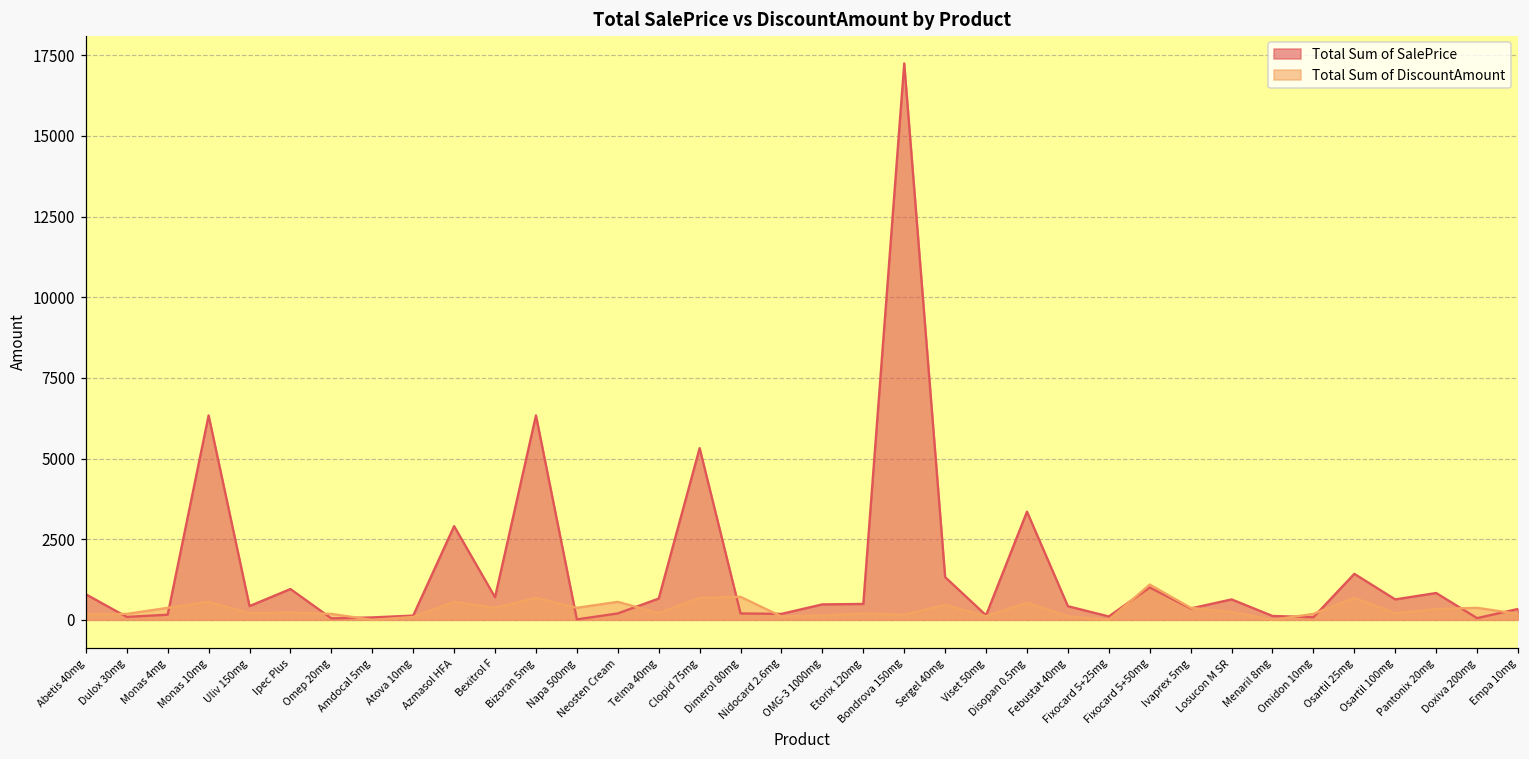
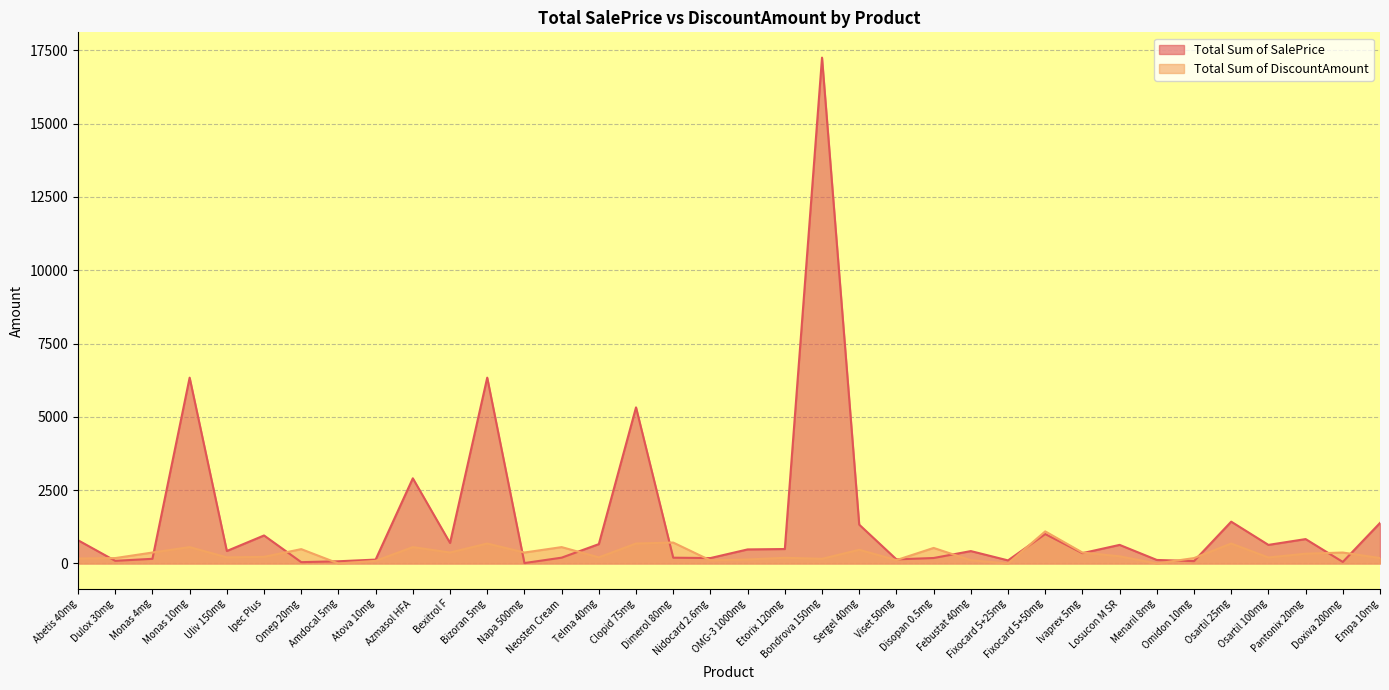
Total Sum of DiscountAmount, Omep 20mg: 200 -> 500
Total Sum of SalePrice, Disopan 0.5mg: 3400 -> 200
Total Sum of SalePrice, Empa 10mg: 300 -> 1400
